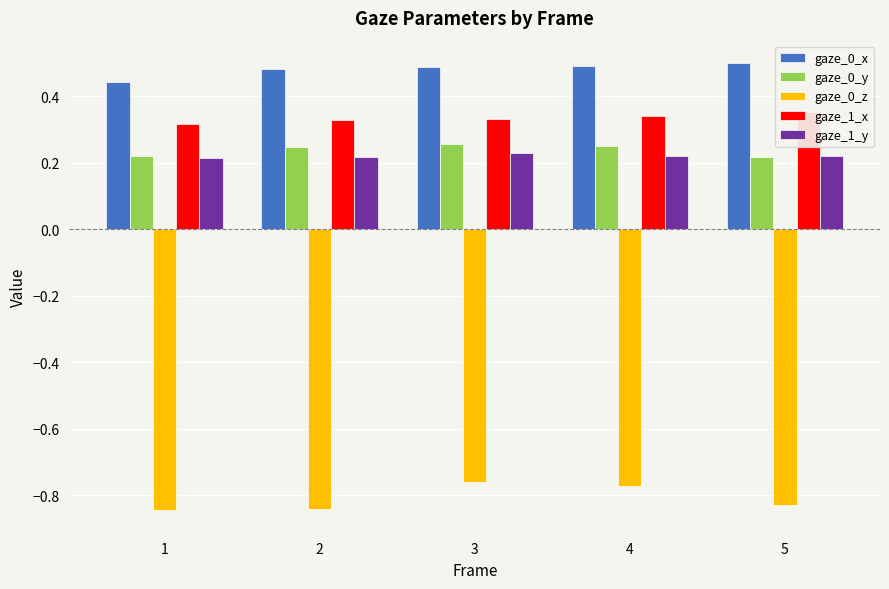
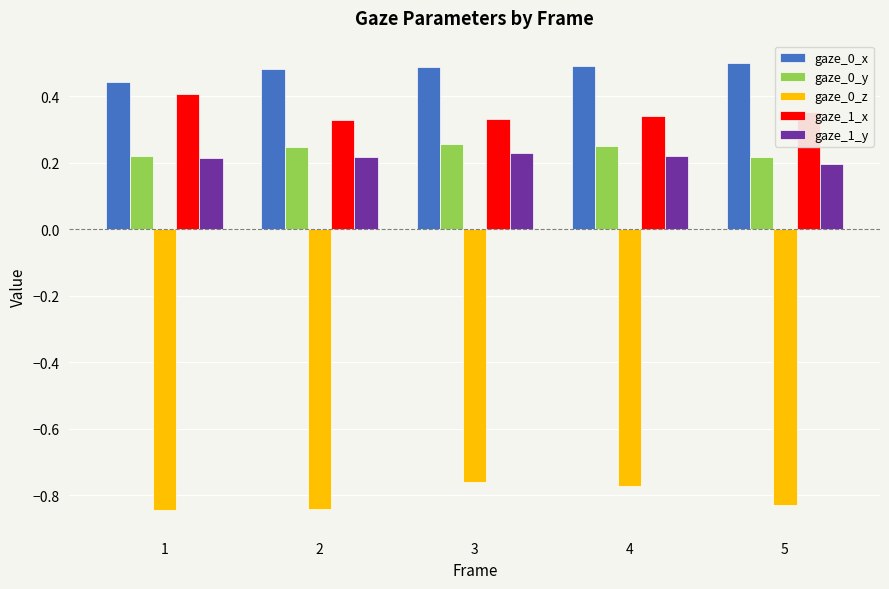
gaze_1_x, 1: 0.32 -> 0.41
gaze_1_y, 5: 0.22 -> 0.20
